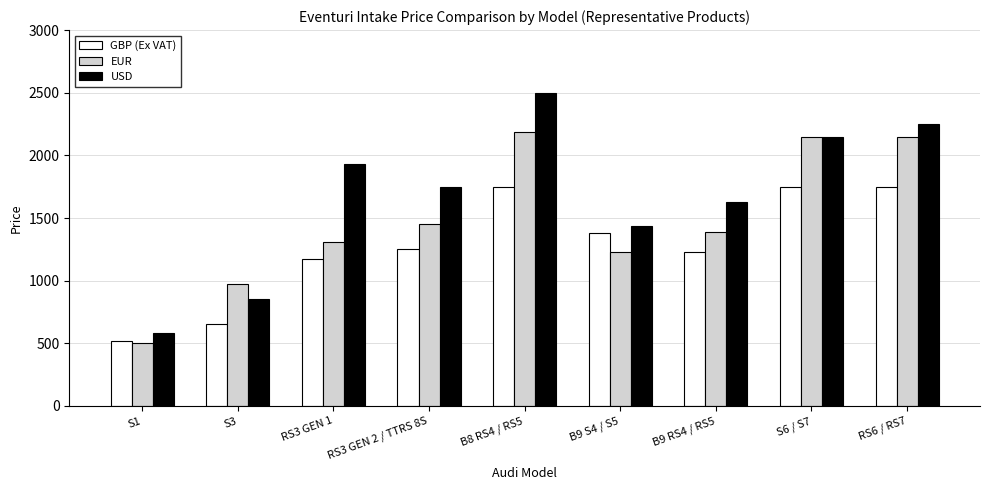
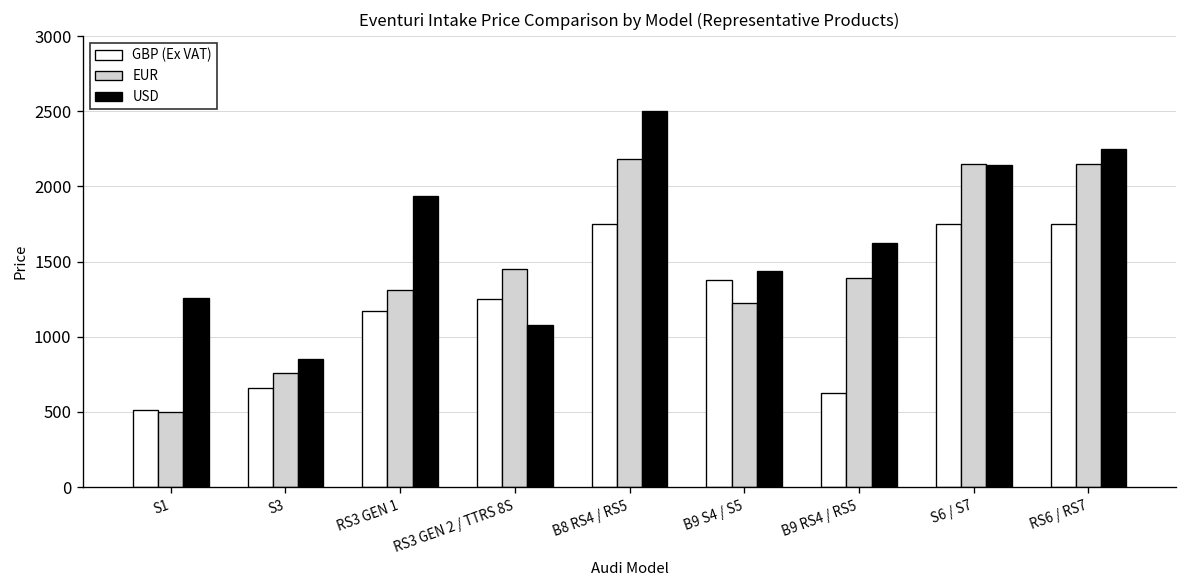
USD, S1: 580 -> 1260
EUR, S3: 980 -> 760
USD, RS3 GEN 2 / TTRS 8S: 1750 -> 1080
GBP (Ex VAT), B9 RS4 / RS5: 1230 -> 630
